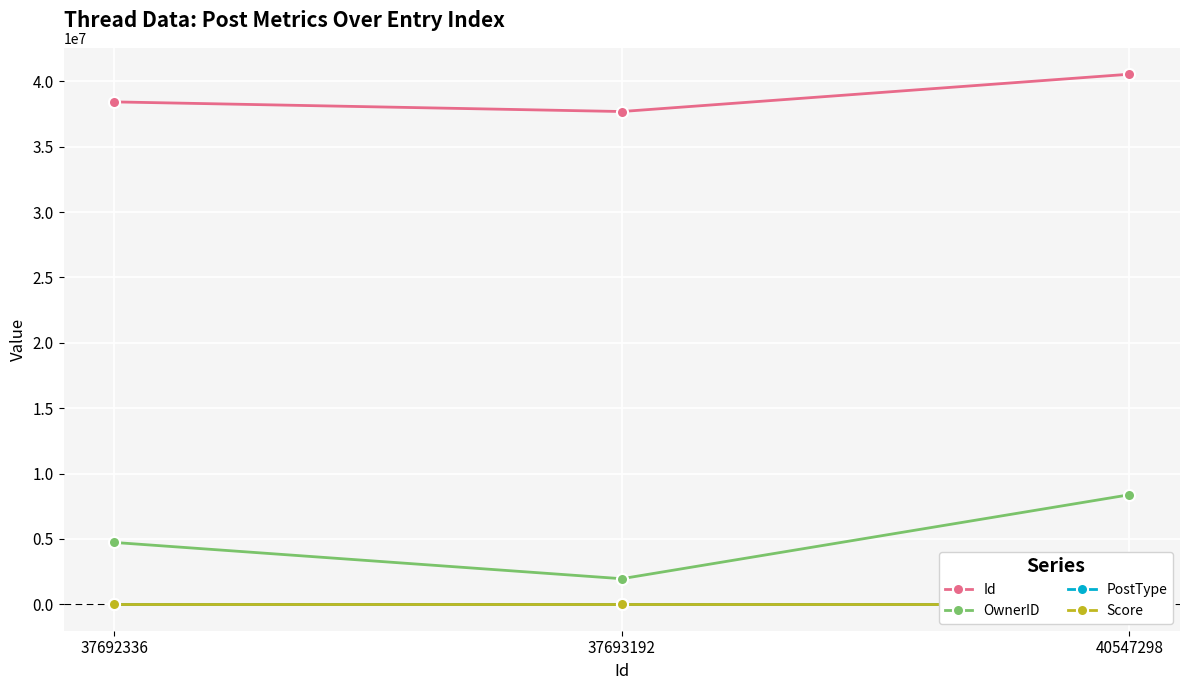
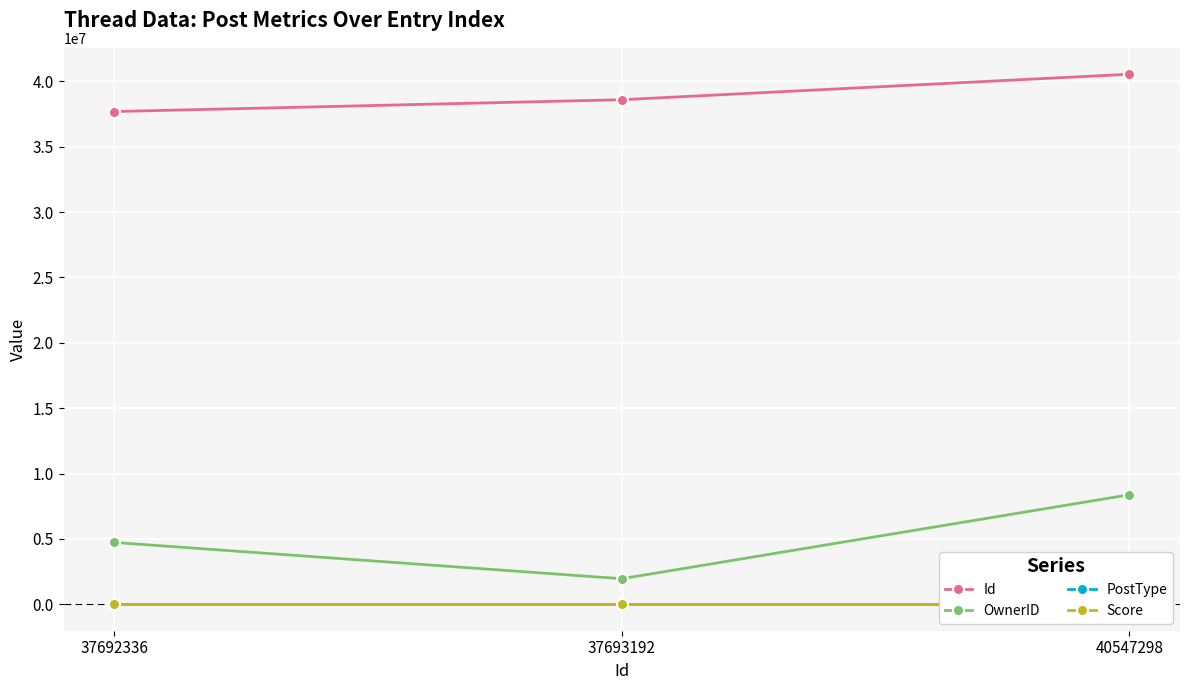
Id, 37692336: 38400000 -> 37700000
Id, 37693192: 37700000 -> 38600000
